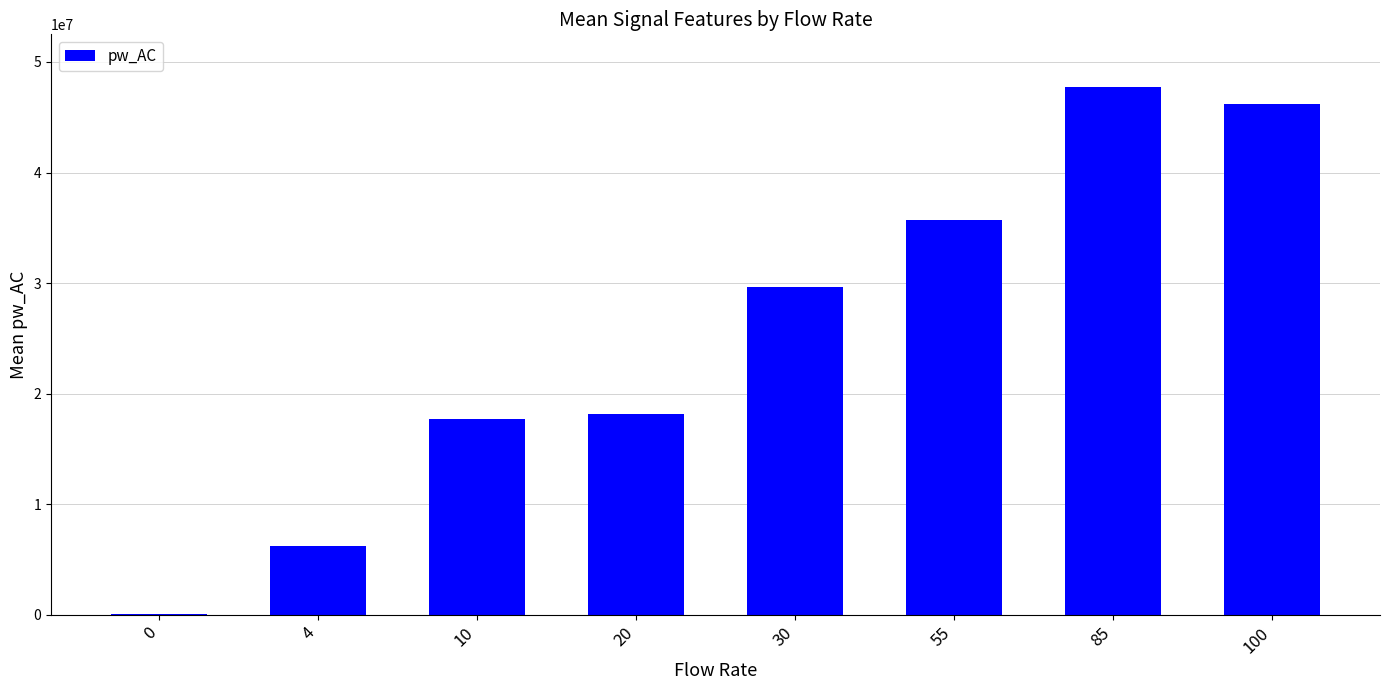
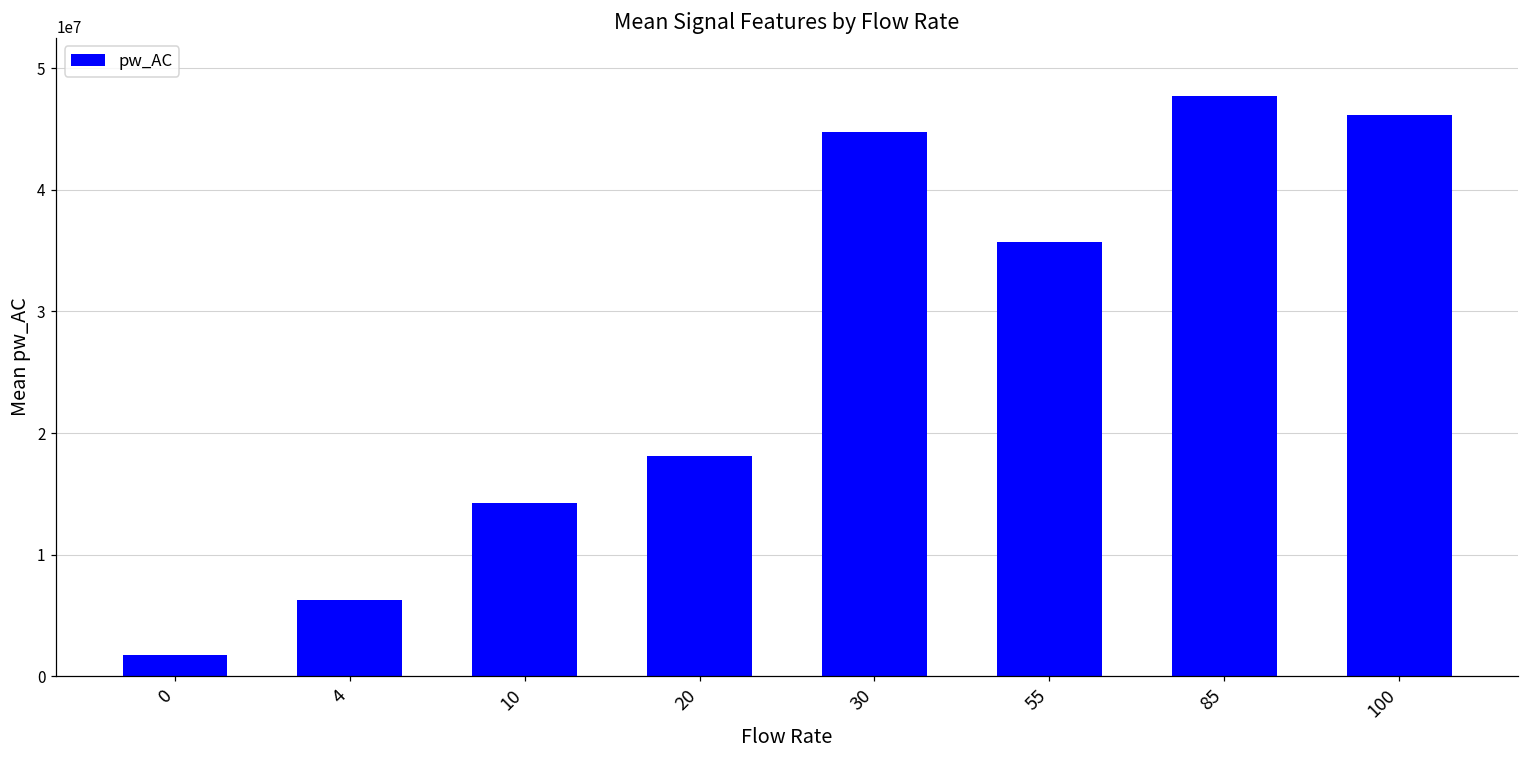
0: 0 -> 1700000
10: 17700000 -> 14200000
30: 29600000 -> 44700000
